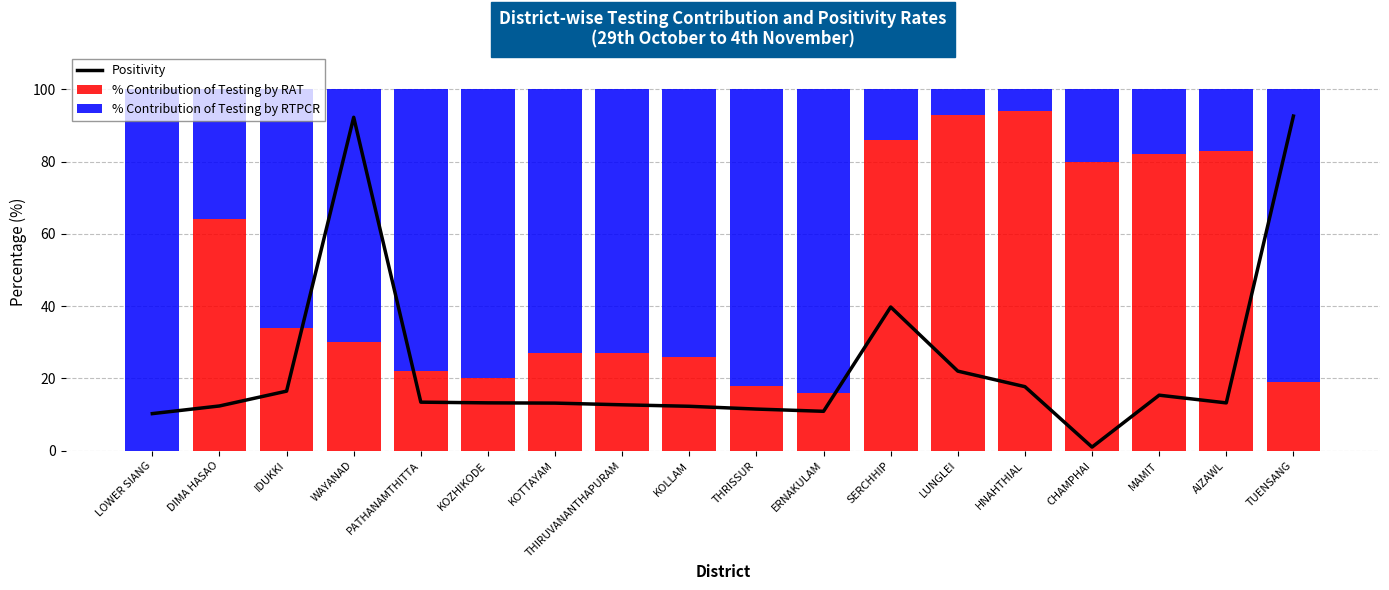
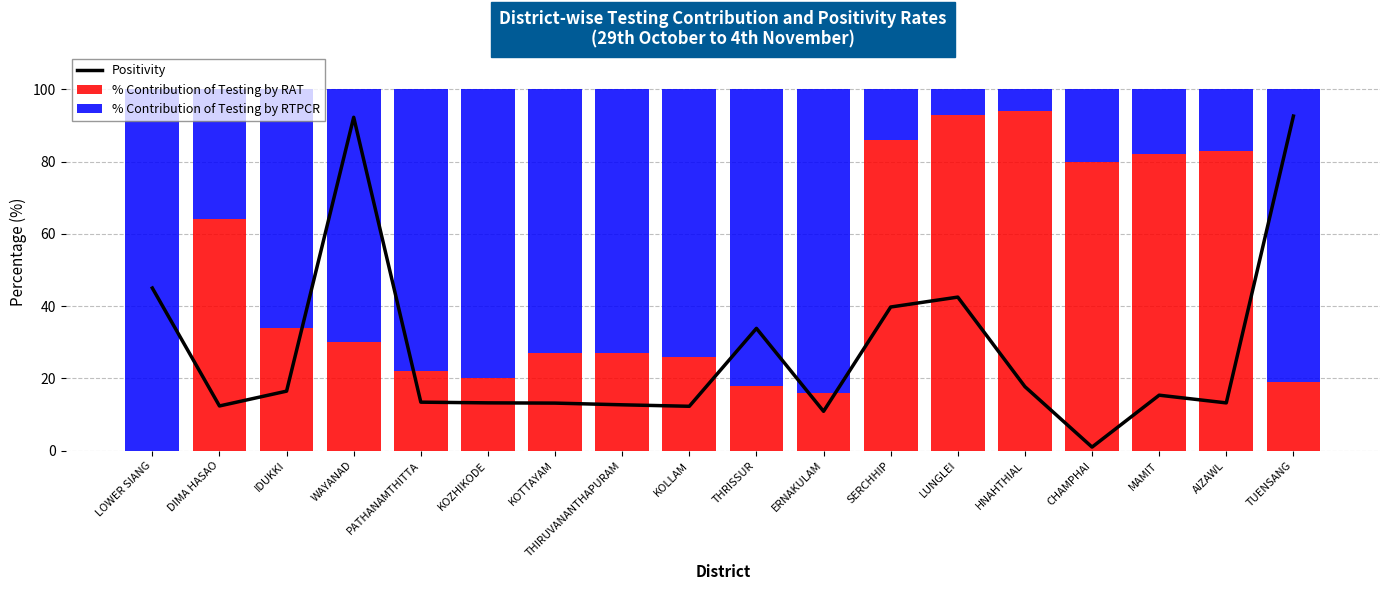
Positivity, LOWER SIANG: 10 -> 45
Positivity, THRISSUR: 12 -> 34
Positivity, LUNGLEI: 22 -> 43
